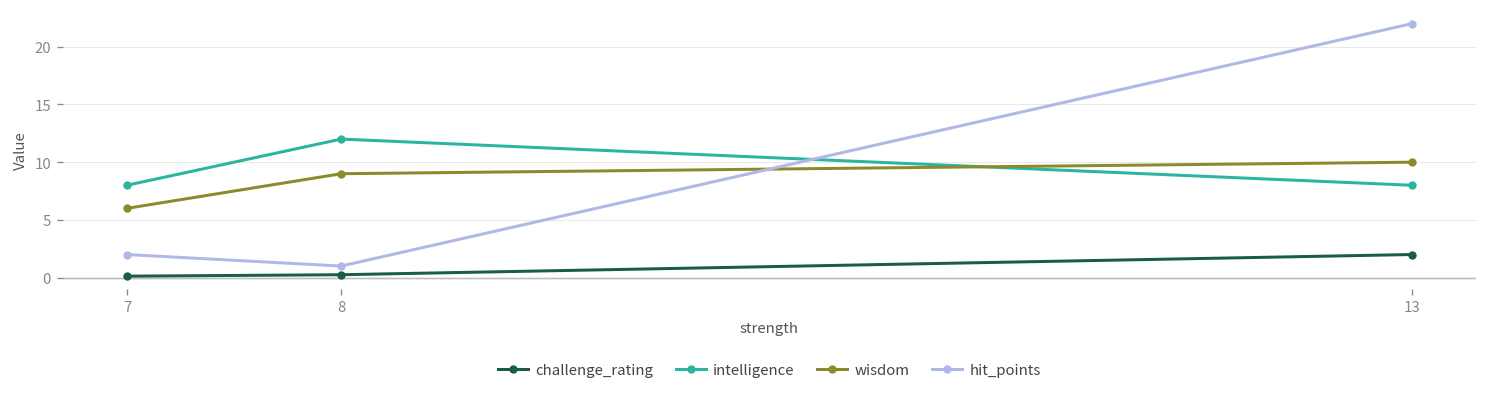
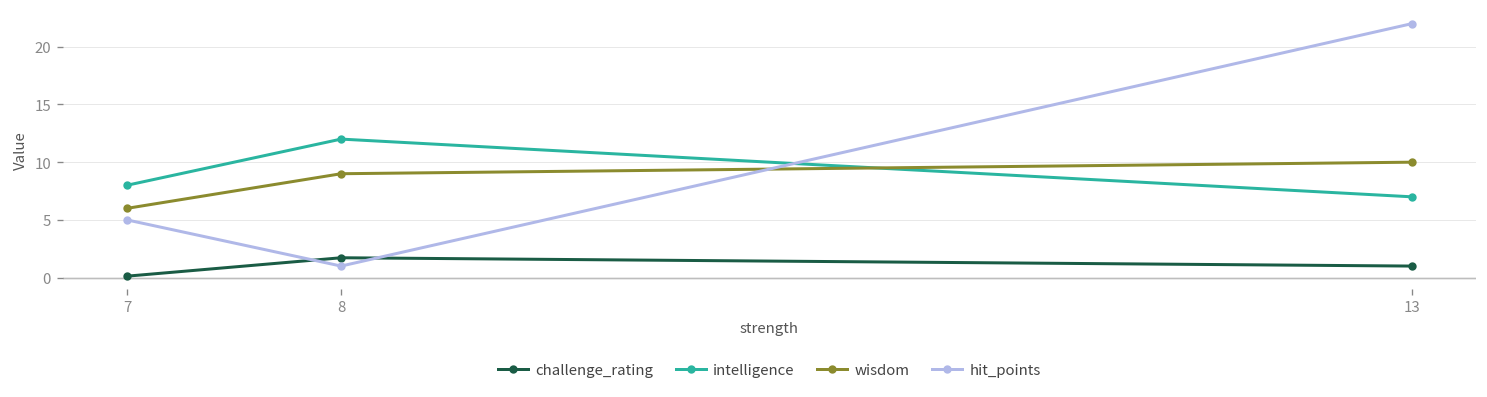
hit_points, 7: 2 -> 5
challenge_rating, 8: 0 -> 2
challenge_rating, 13: 2 -> 1
intelligence, 13: 8 -> 7
